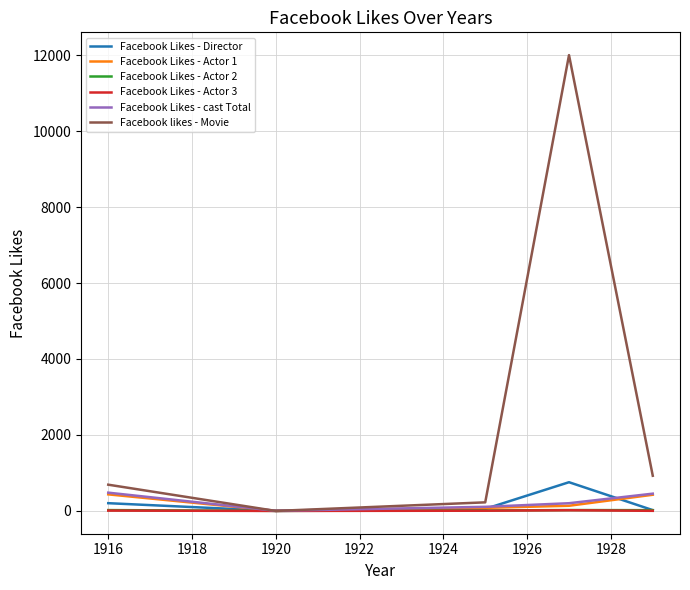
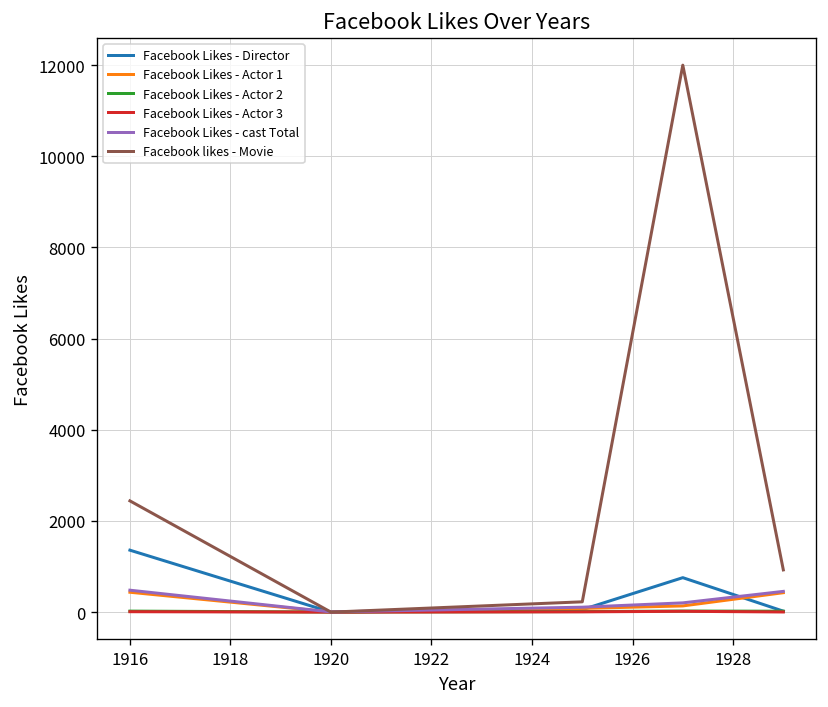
Facebook Likes - Director, 1916: 200 -> 1400
Facebook likes - Movie, 1916: 700 -> 2400
